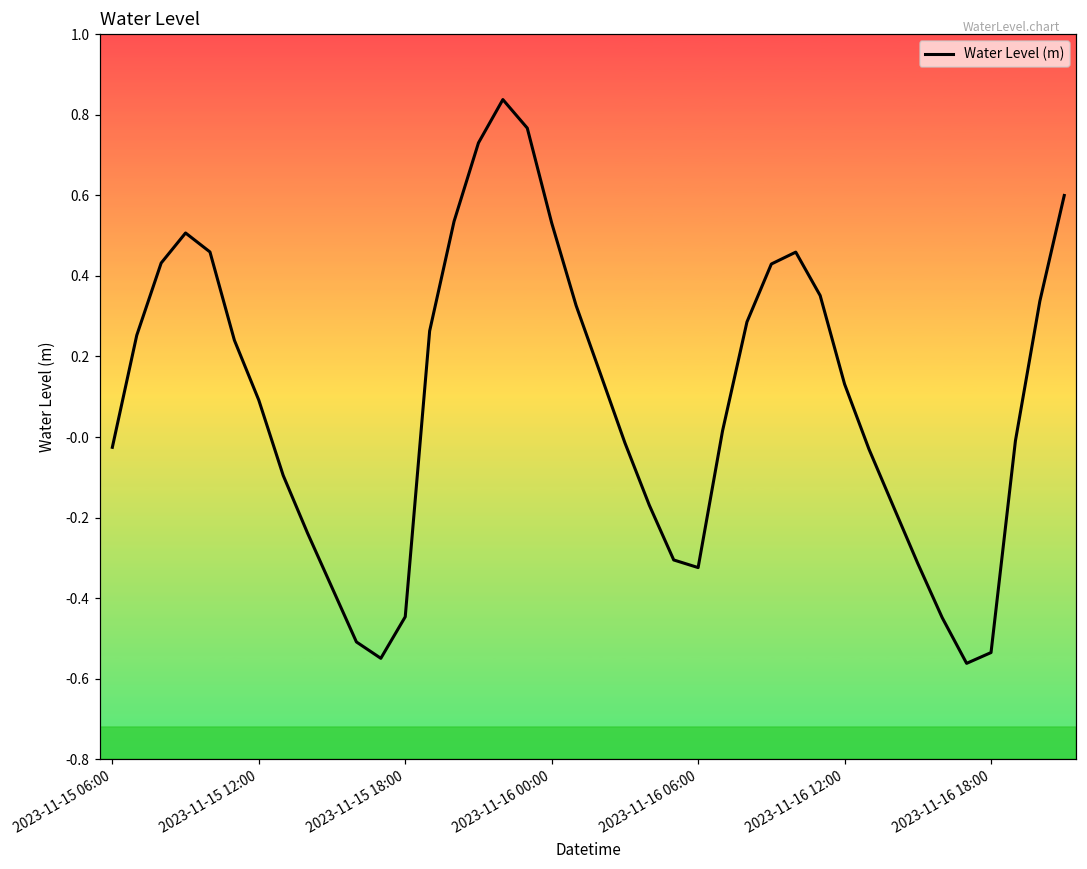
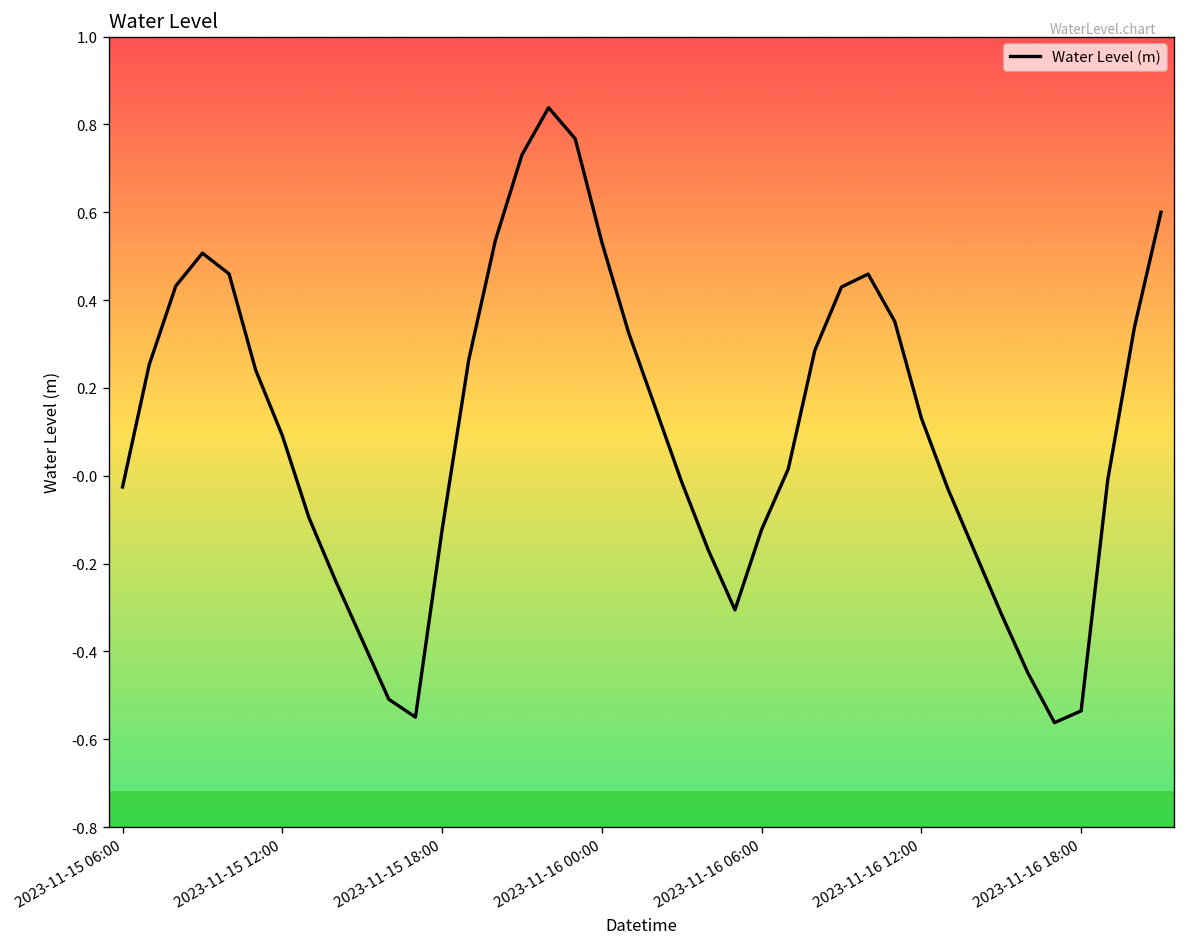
2023-11-15 18:00: -0.45 -> -0.12
2023-11-16 06:00: -0.32 -> -0.12
